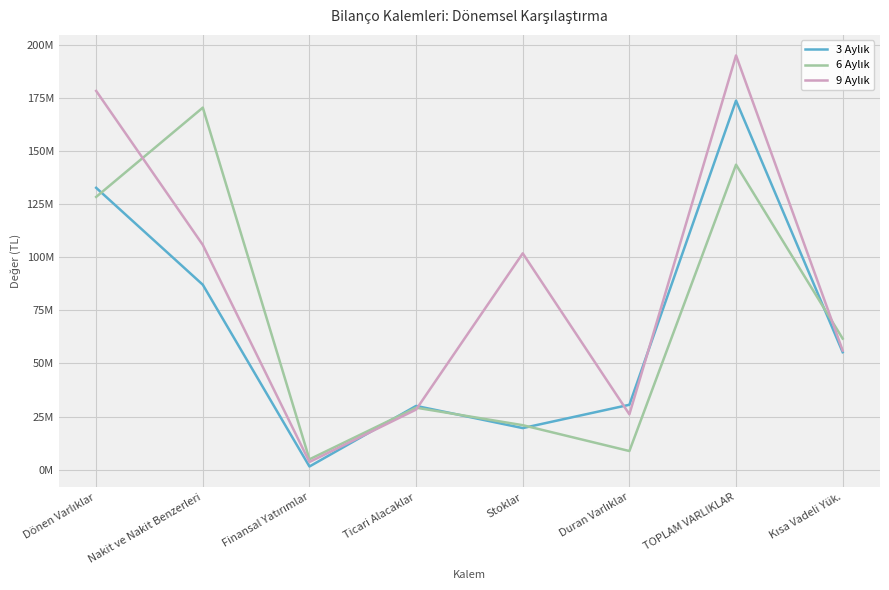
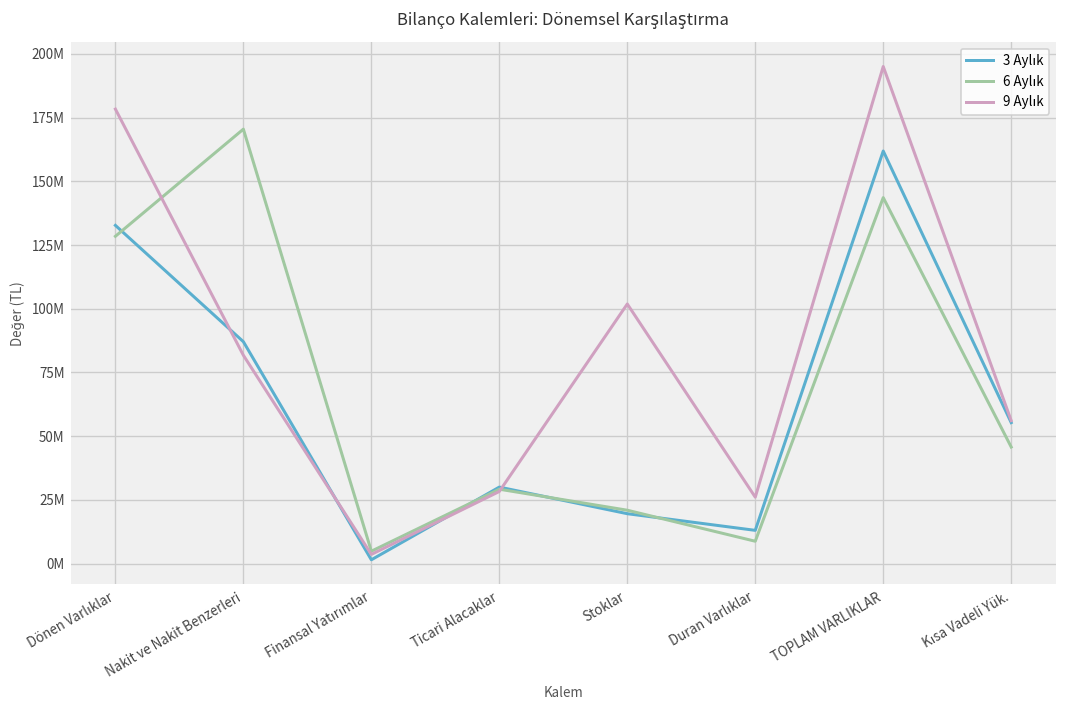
9 Aylık, Nakit ve Nakit Benzerleri: 106000000 -> 82000000
3 Aylık, Duran Varlıklar: 31000000 -> 13000000
3 Aylık, TOPLAM VARLIKLAR: 174000000 -> 162000000
6 Aylık, Kısa Vadeli Yük.: 62000000 -> 46000000
